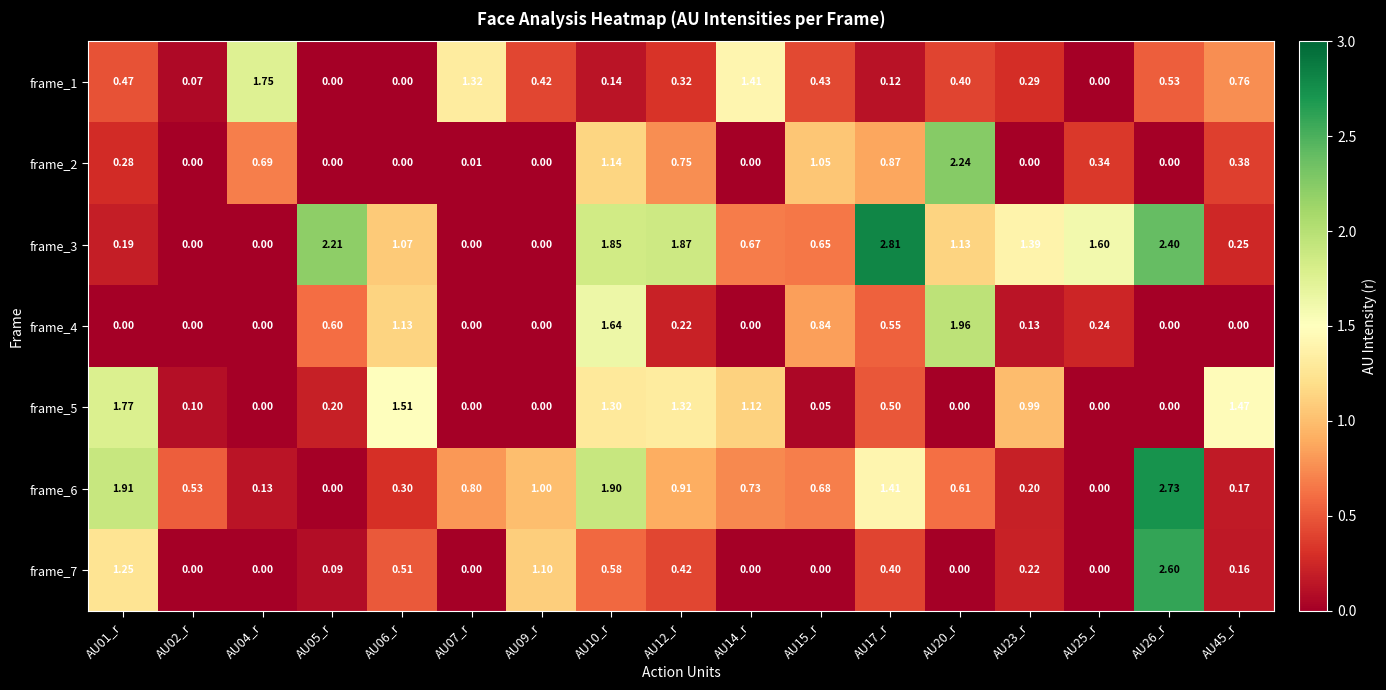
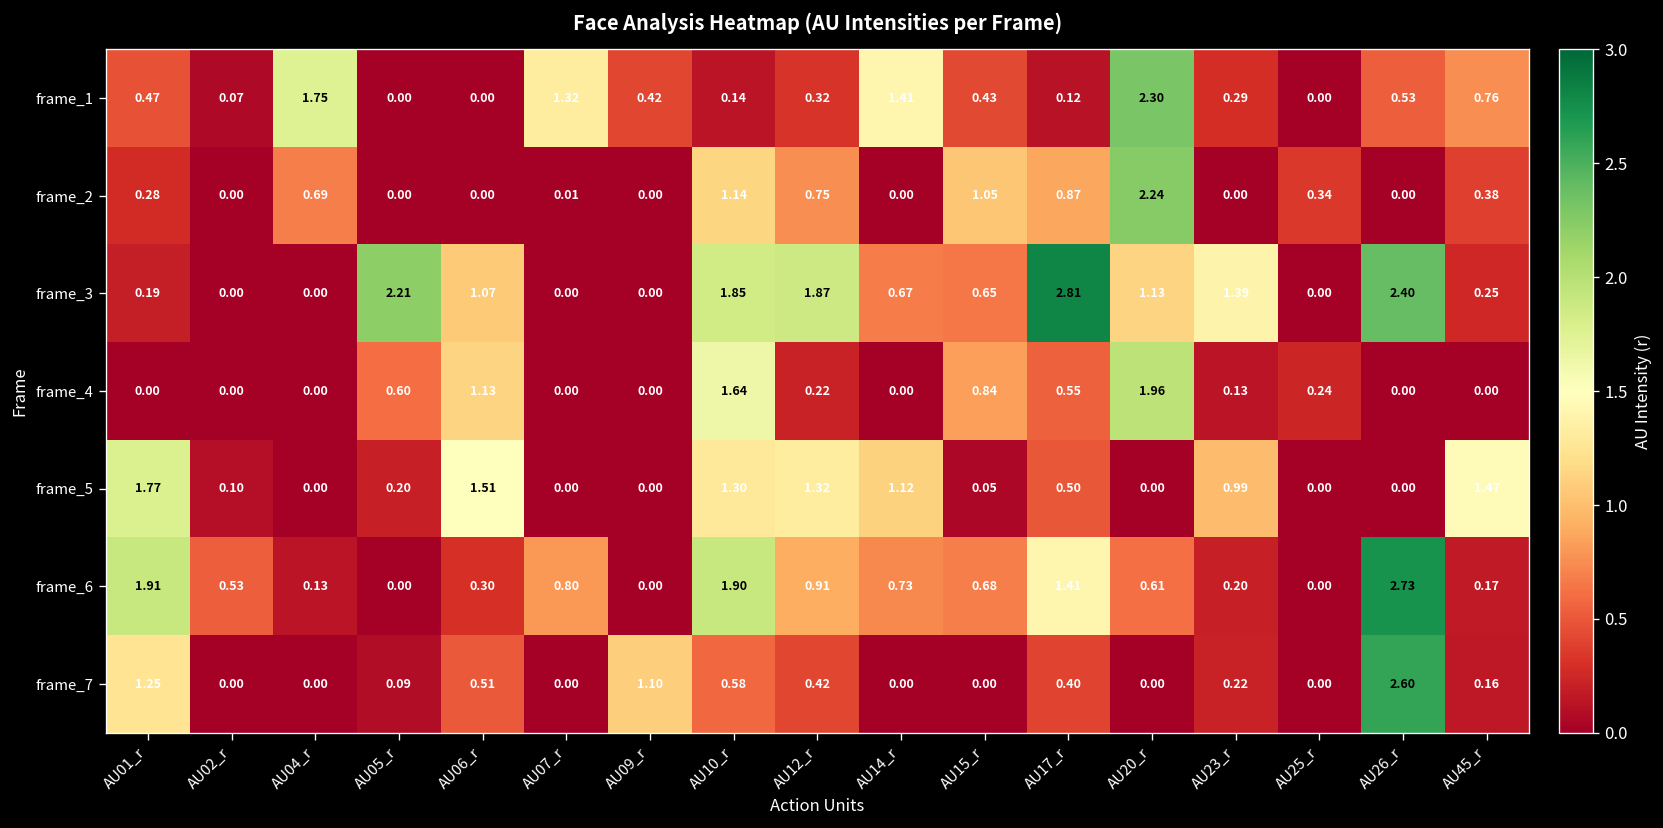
frame_1, AU20_r: 0.40 -> 2.30
frame_3, AU25_r: 1.60 -> 0.00
frame_6, AU09_r: 1.00 -> 0.00
